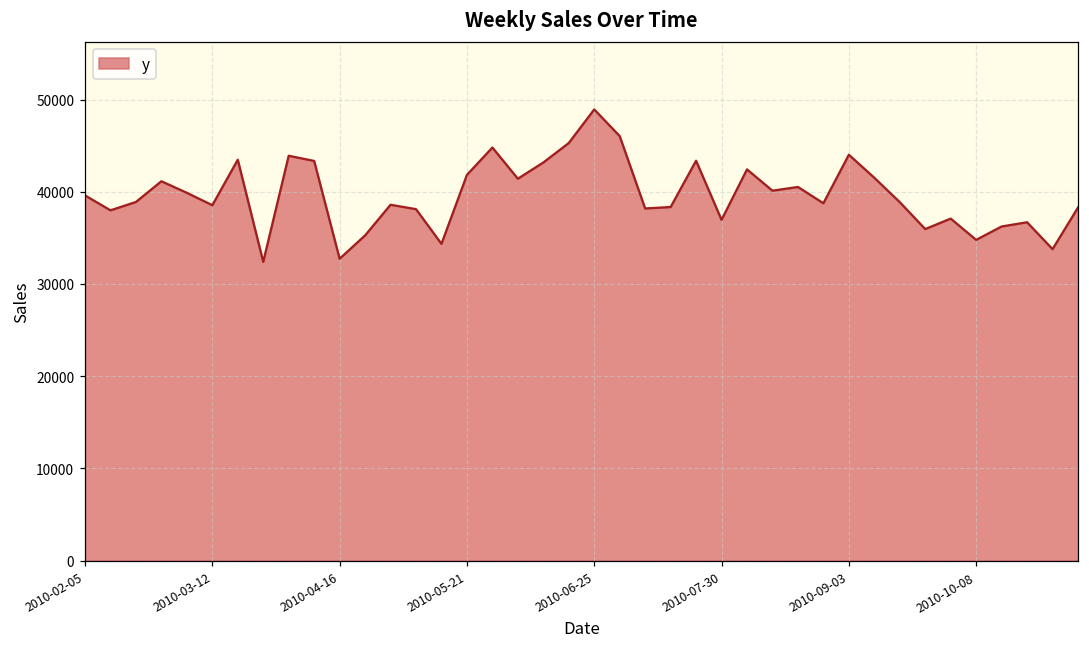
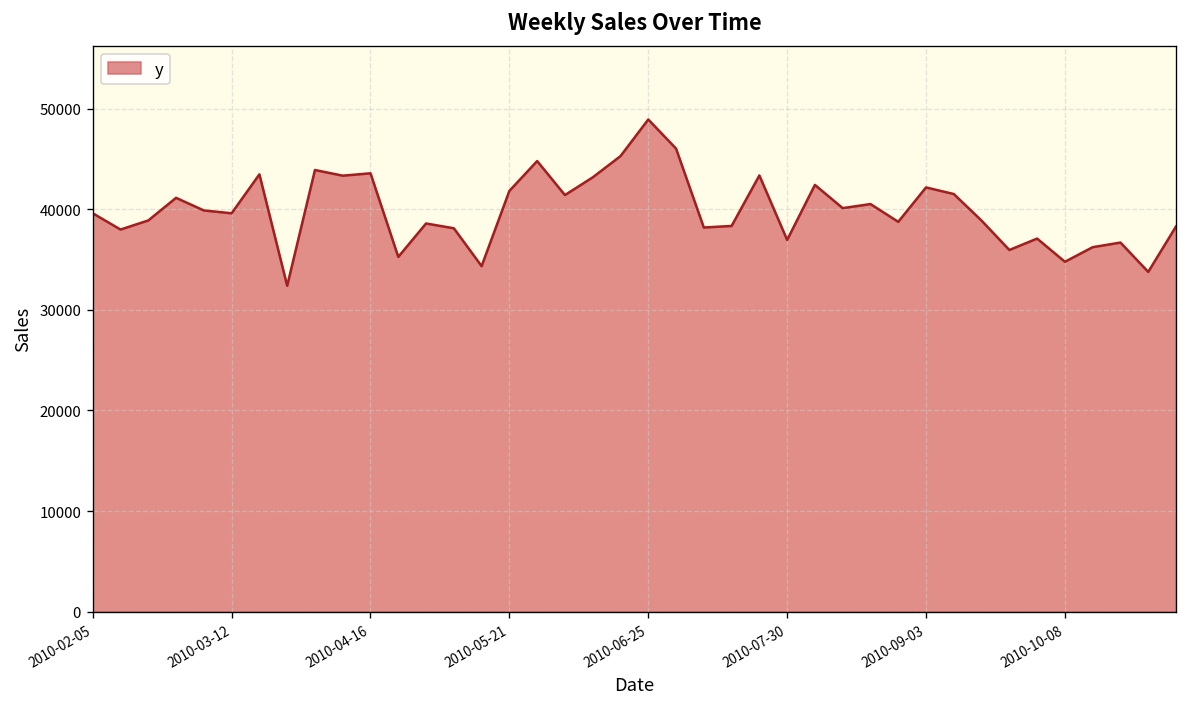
2010-03-12: 39000 -> 40000
2010-04-16: 33000 -> 44000
2010-09-03: 44000 -> 42000
